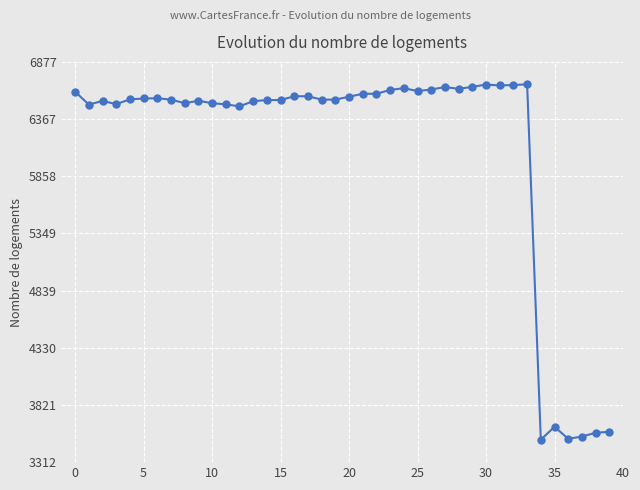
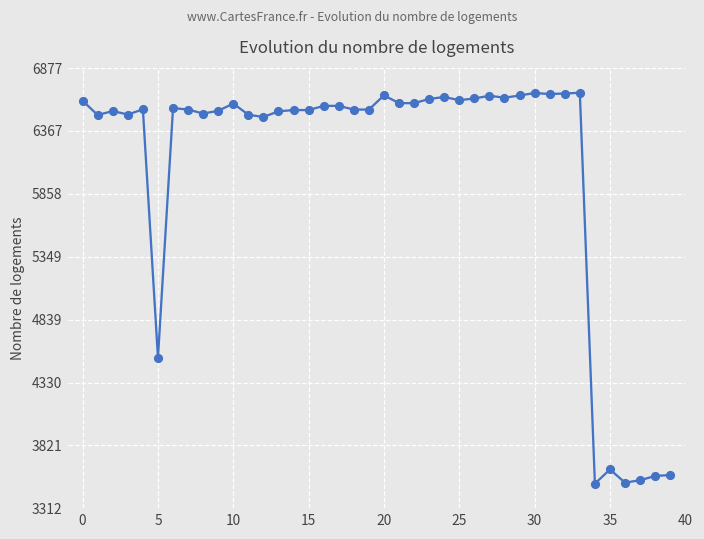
5: 6550 -> 4530
10: 6510 -> 6590
20: 6570 -> 6660
